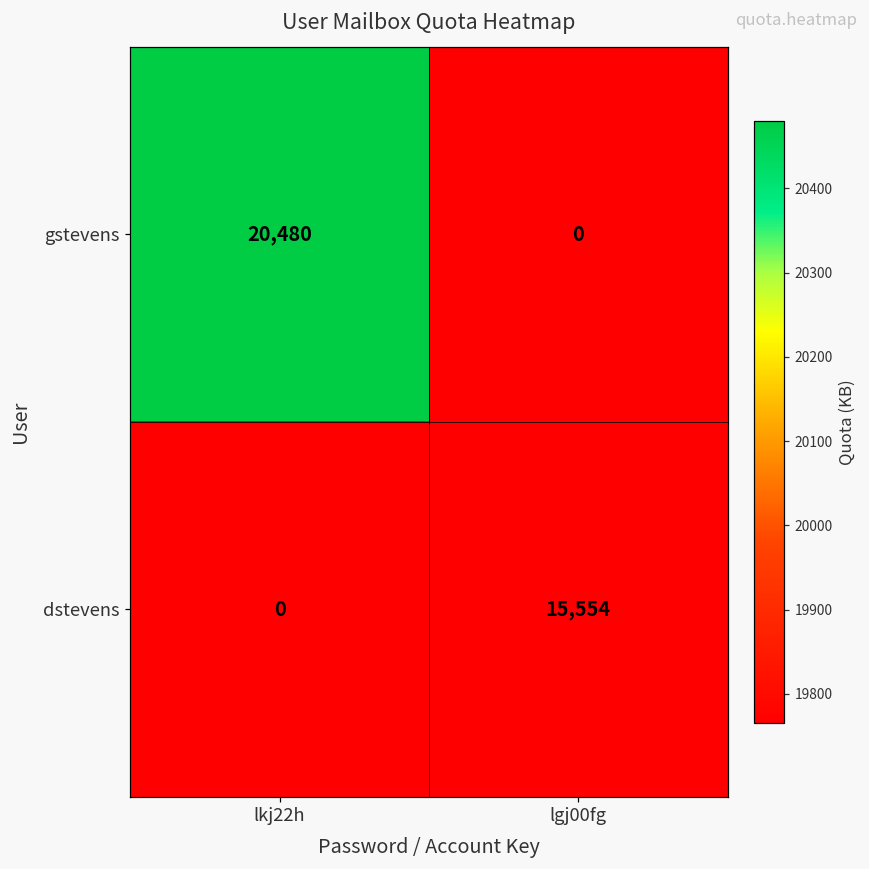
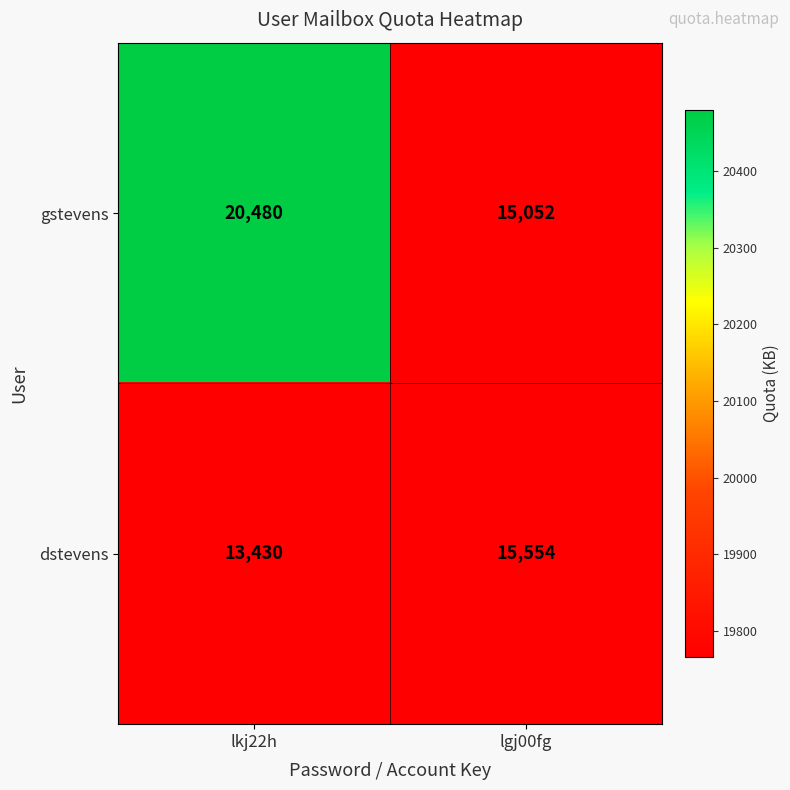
gstevens, lgj00fg: 0 -> 15,052
dstevens, lkj22h: 0 -> 13,430
